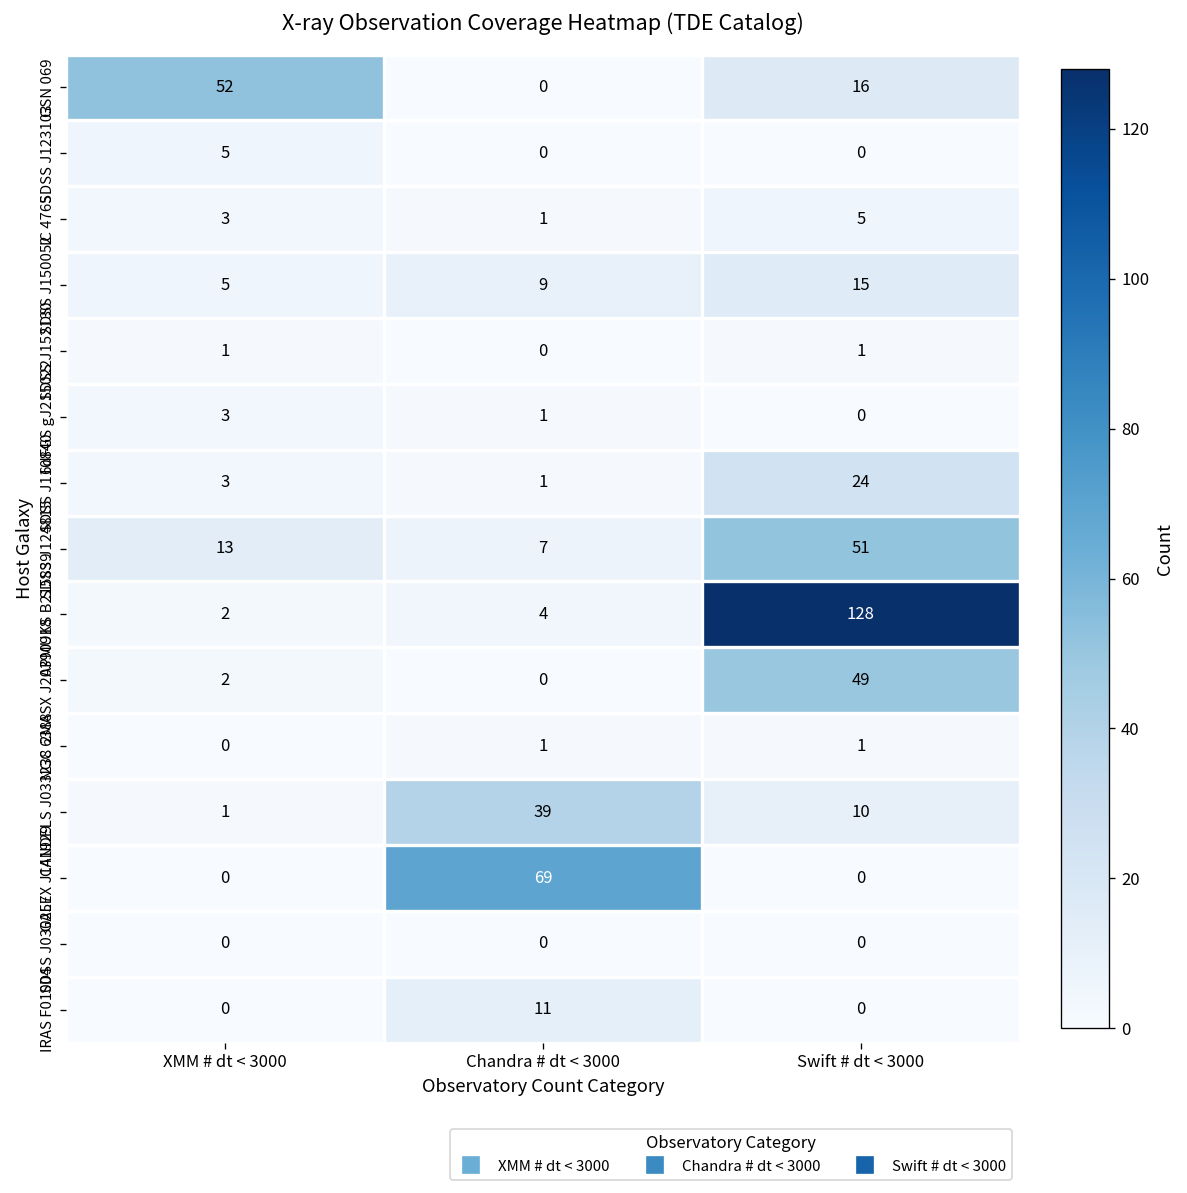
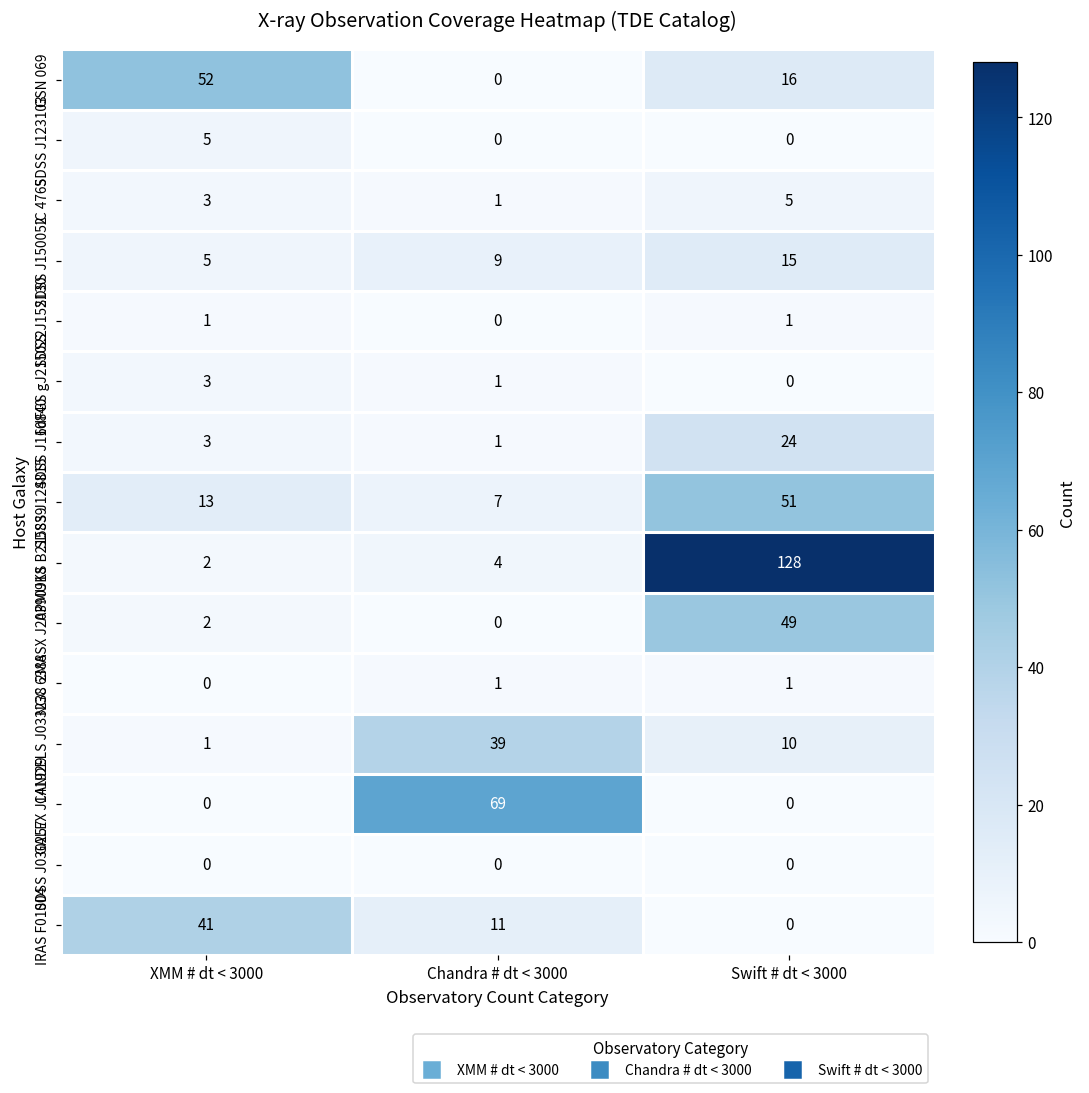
IRAS F01004, XMM # dt < 3000: 0 -> 41
